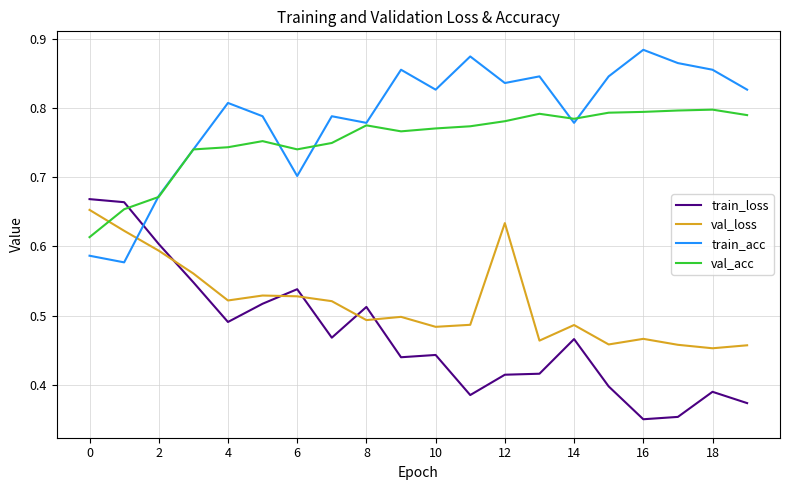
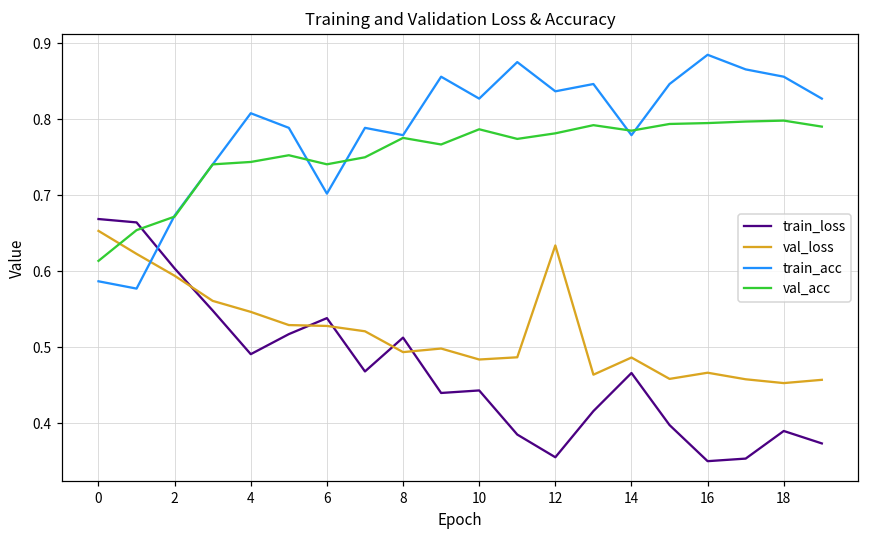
val_loss, 4: 0.52 -> 0.55
val_acc, 10: 0.77 -> 0.79
train_loss, 12: 0.41 -> 0.35
